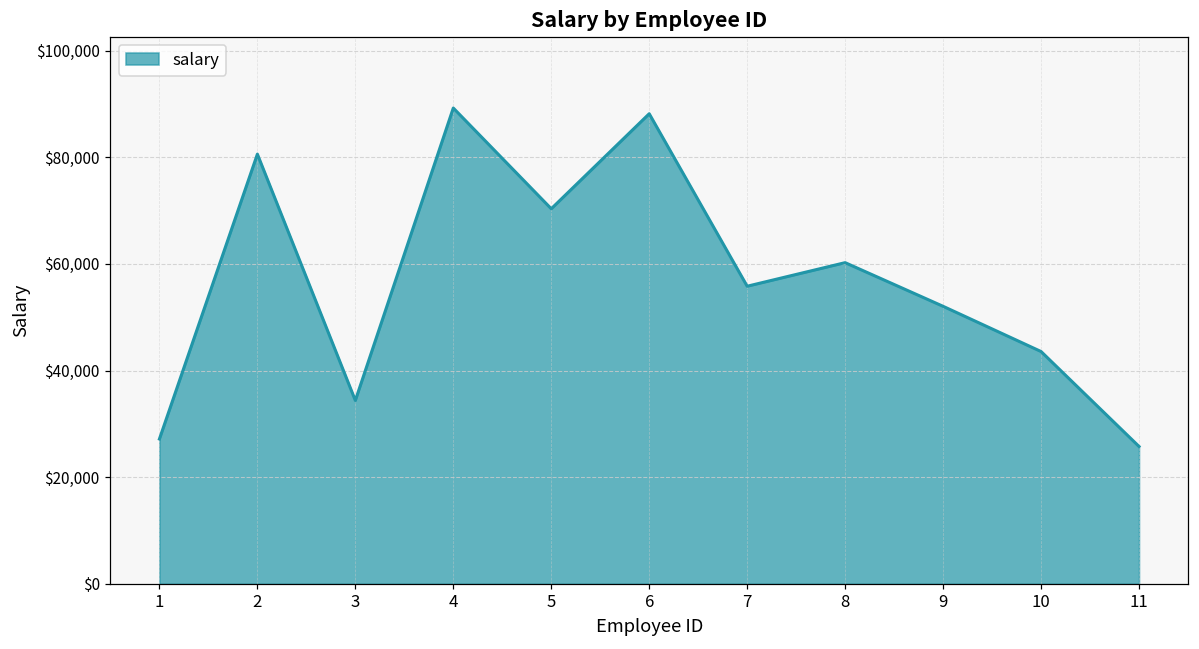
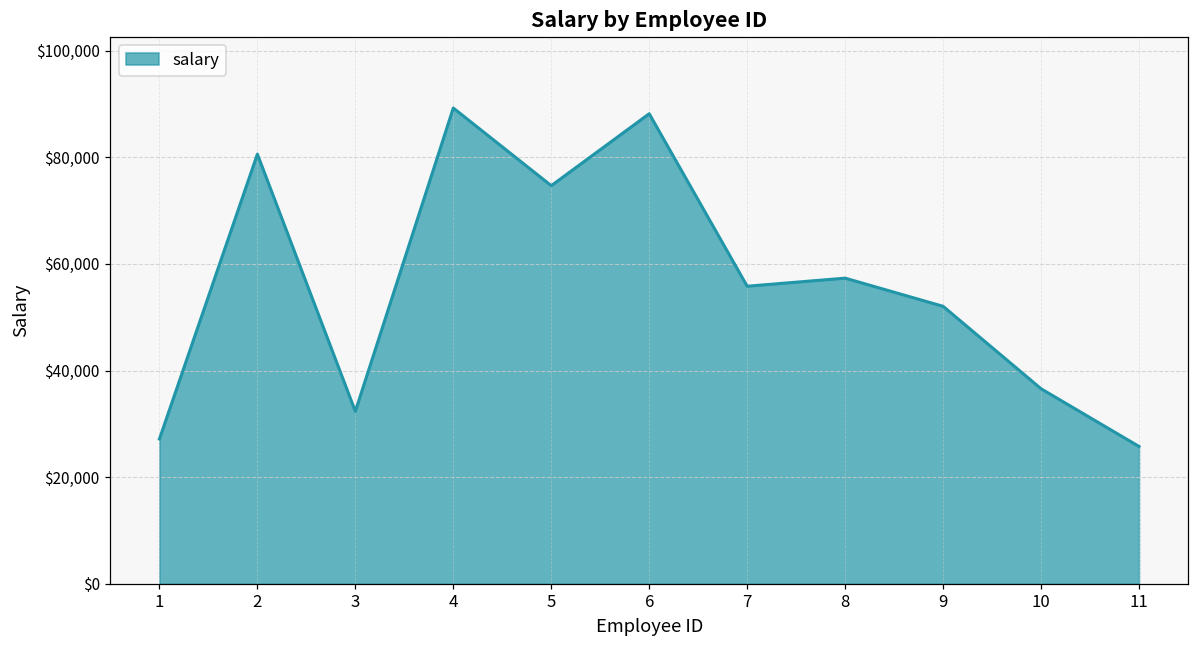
3: $34,000 -> $32,000
5: $70,000 -> $75,000
8: $60,000 -> $57,000
10: $44,000 -> $37,000
